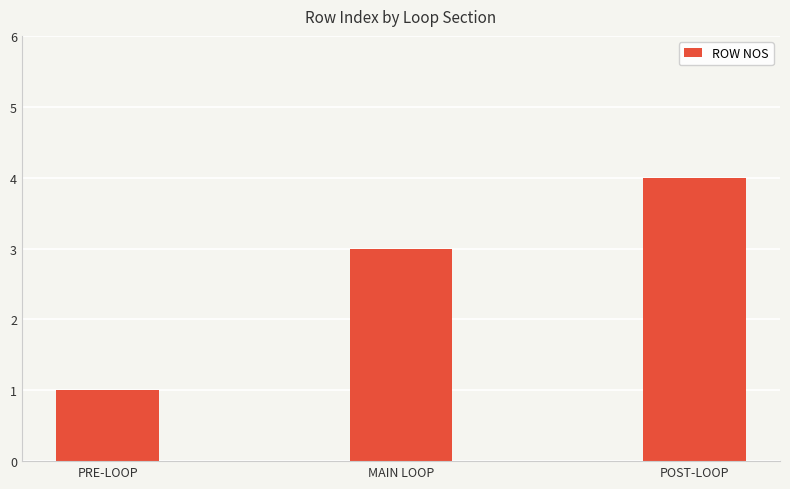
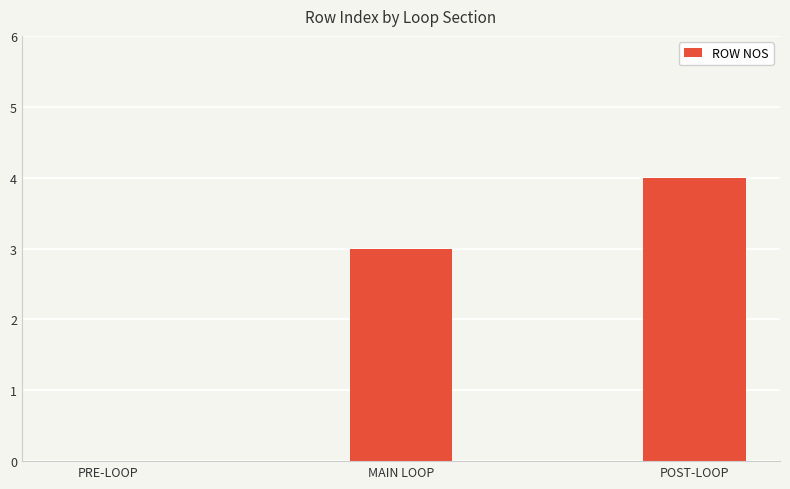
PRE-LOOP: 1 -> 0
